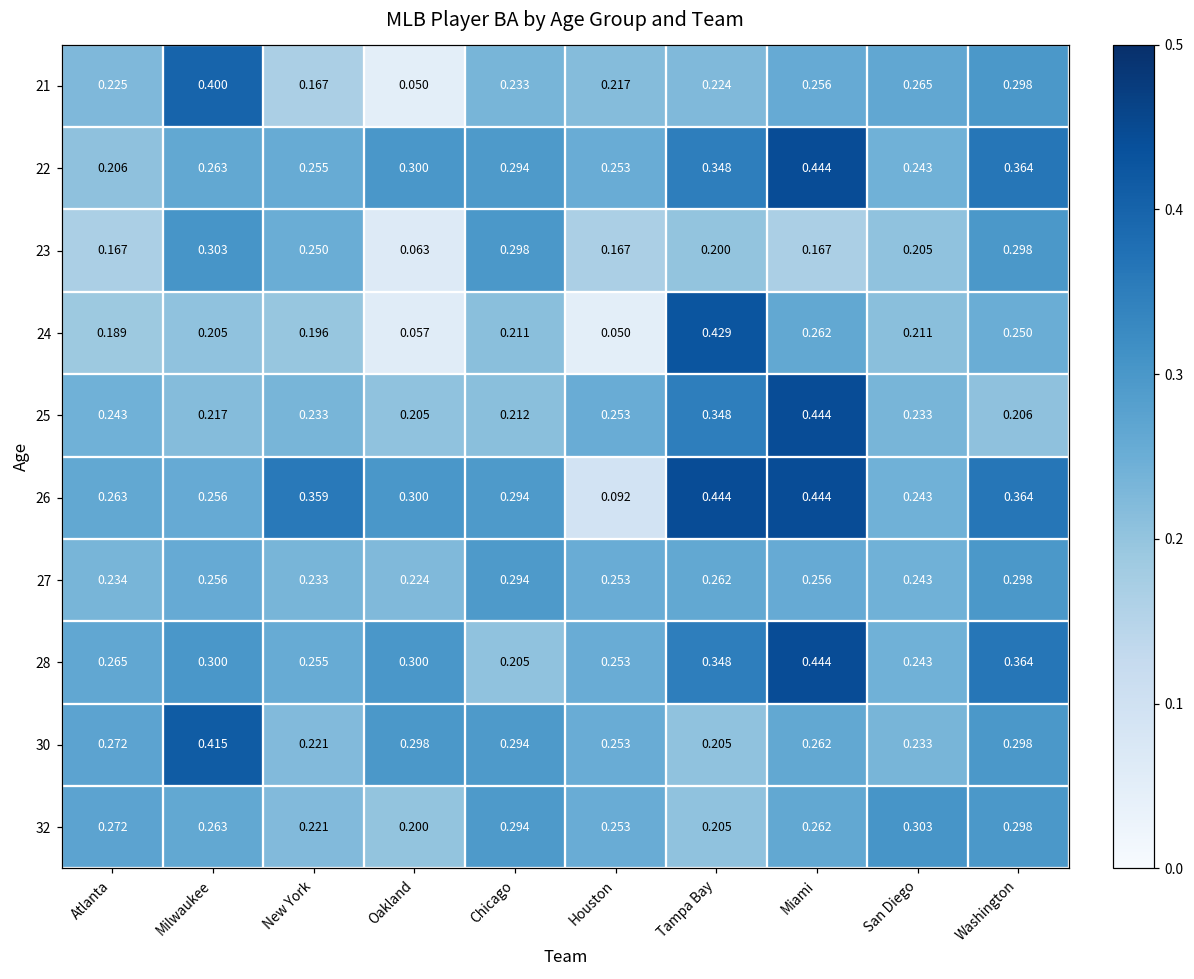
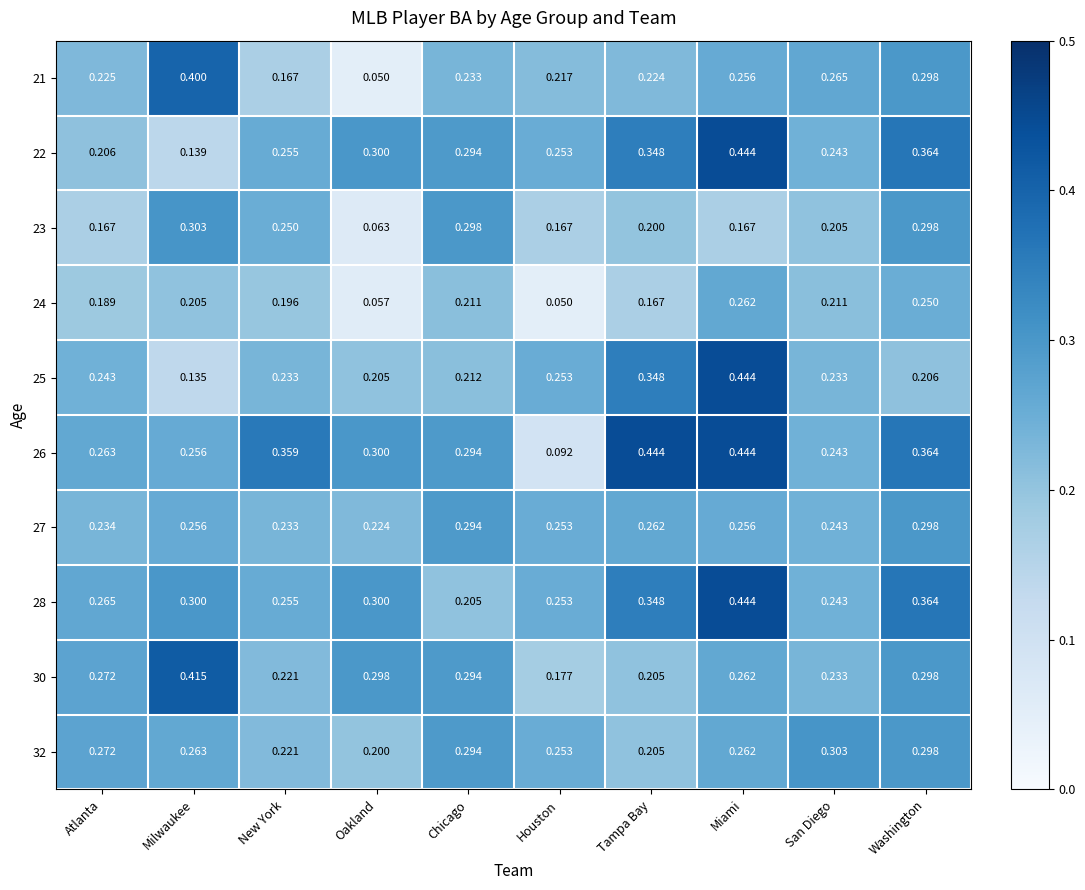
22, Milwaukee: 0.263 -> 0.139
24, Tampa Bay: 0.429 -> 0.167
25, Milwaukee: 0.217 -> 0.135
30, Houston: 0.253 -> 0.177
